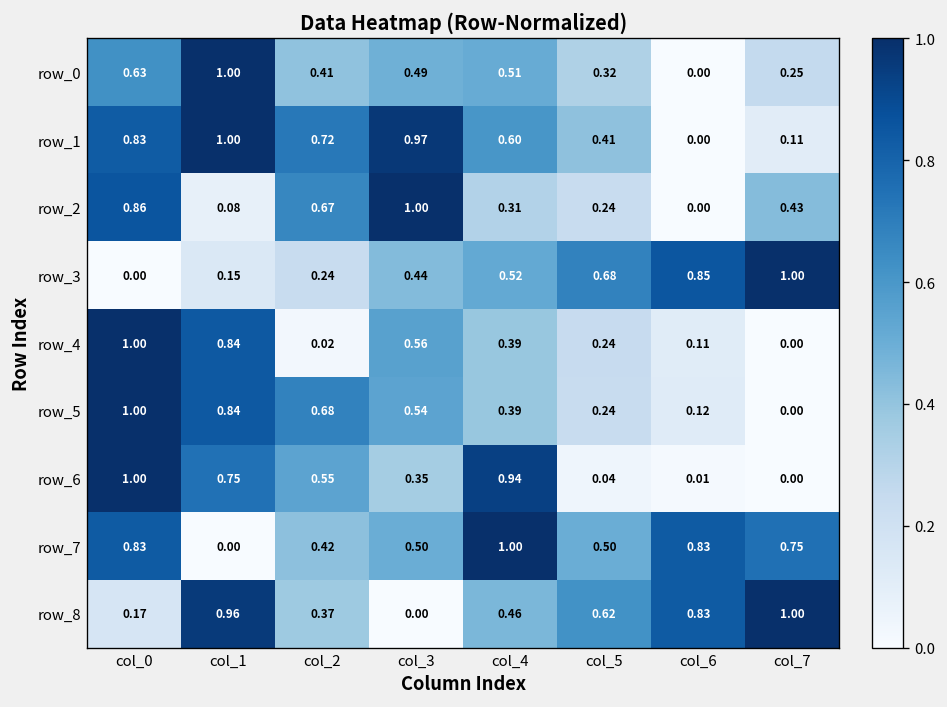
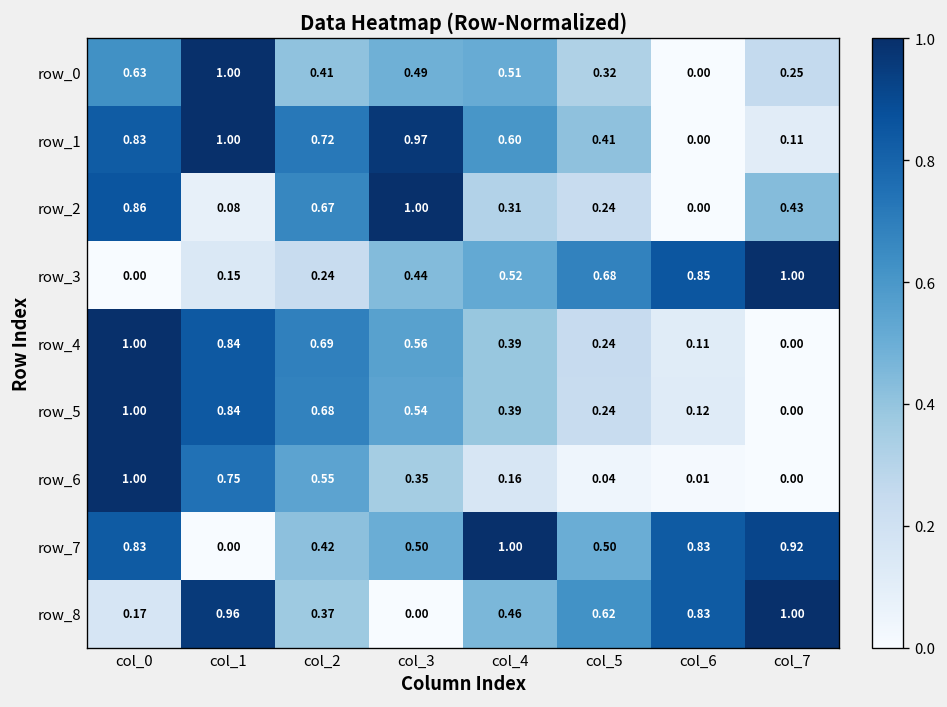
row_4, col_2: 0.02 -> 0.69
row_6, col_4: 0.94 -> 0.16
row_7, col_7: 0.75 -> 0.92
